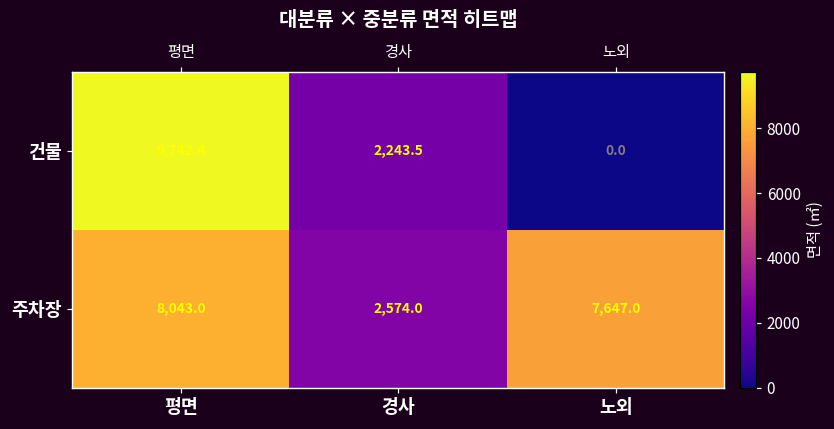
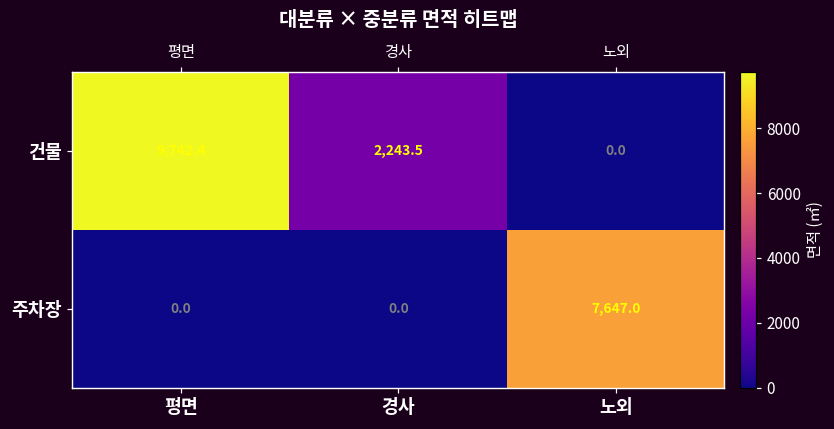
주차장, 평면: 8,043.0 -> 0.0
주차장, 경사: 2,574.0 -> 0.0
